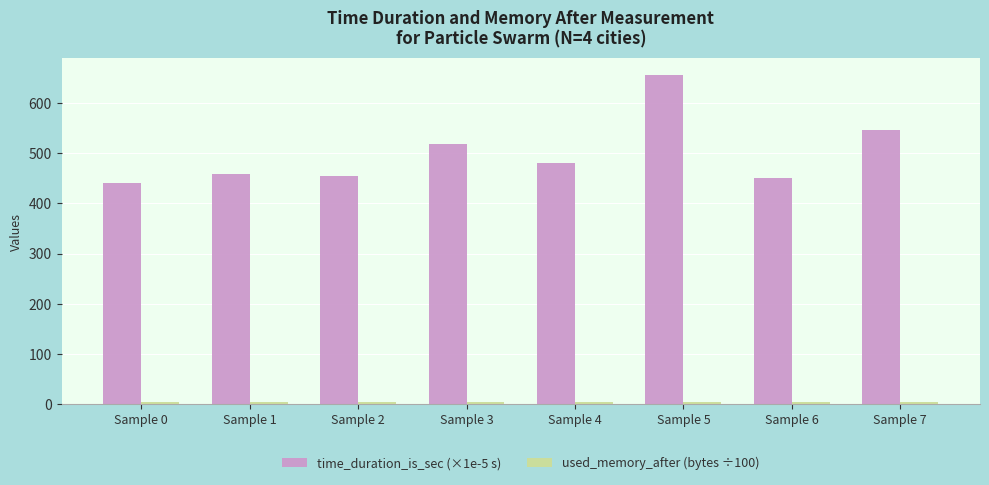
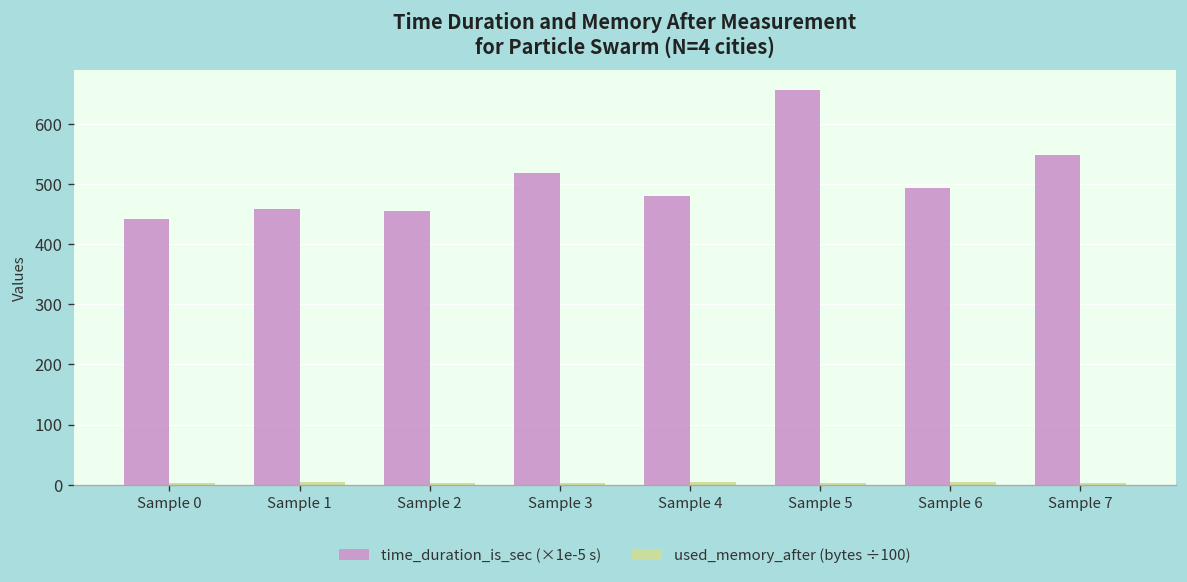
time_duration_is_sec (×1e-5 s), Sample 6: 450 -> 490
